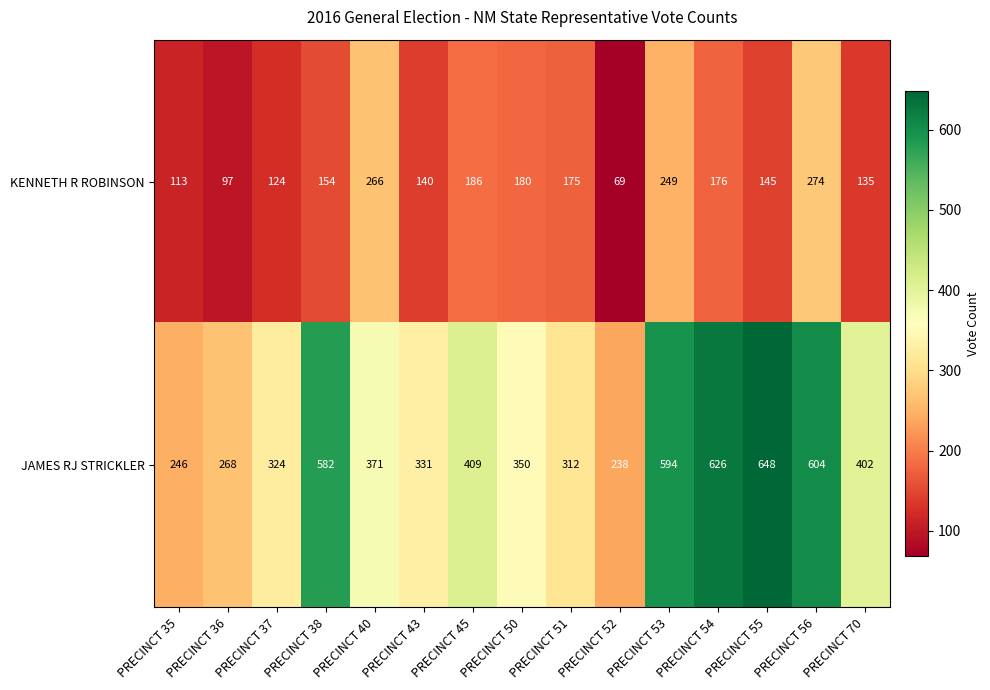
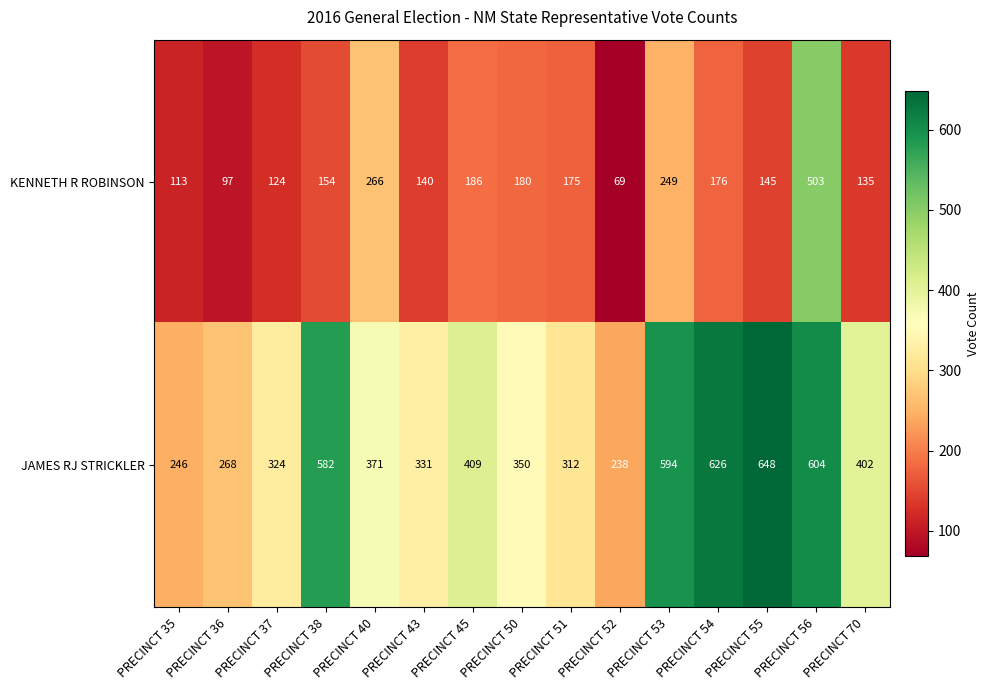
KENNETH R ROBINSON, PRECINCT 56: 274 -> 503
